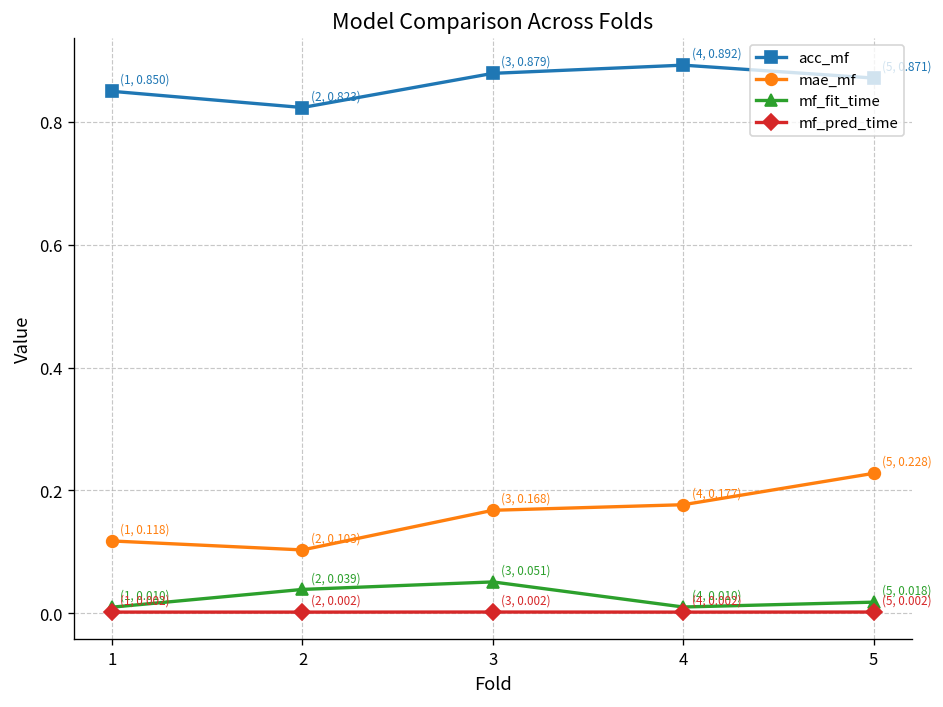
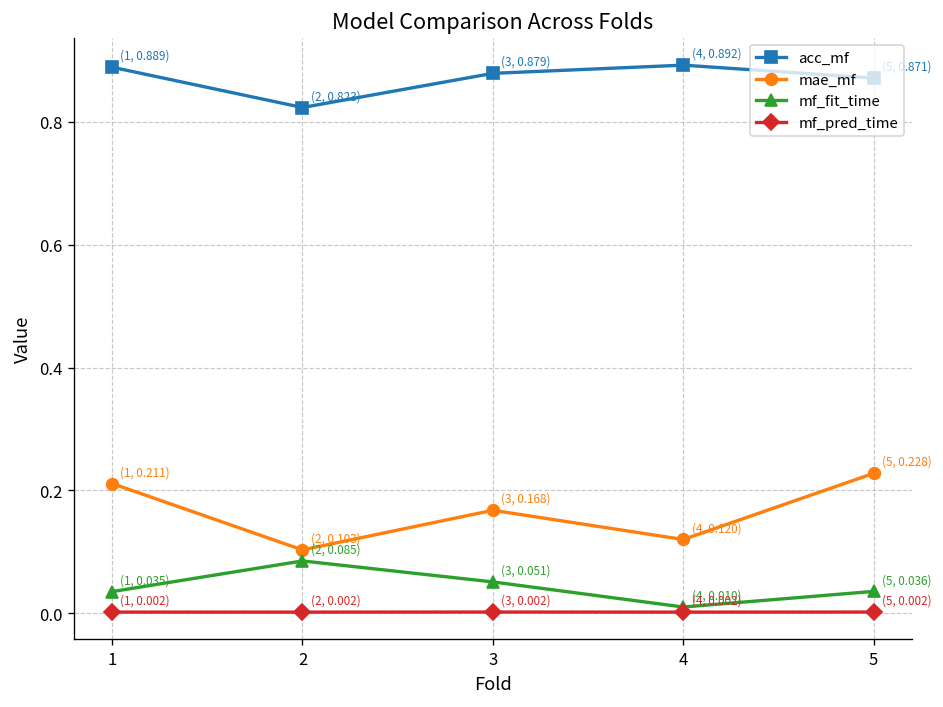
acc_mf, 1: 0.850 -> 0.889
mae_mf, 1: 0.118 -> 0.211
mf_fit_time, 1: 0.010 -> 0.035
mf_fit_time, 2: 0.039 -> 0.085
mae_mf, 4: 0.177 -> 0.120
mf_fit_time, 5: 0.018 -> 0.036
